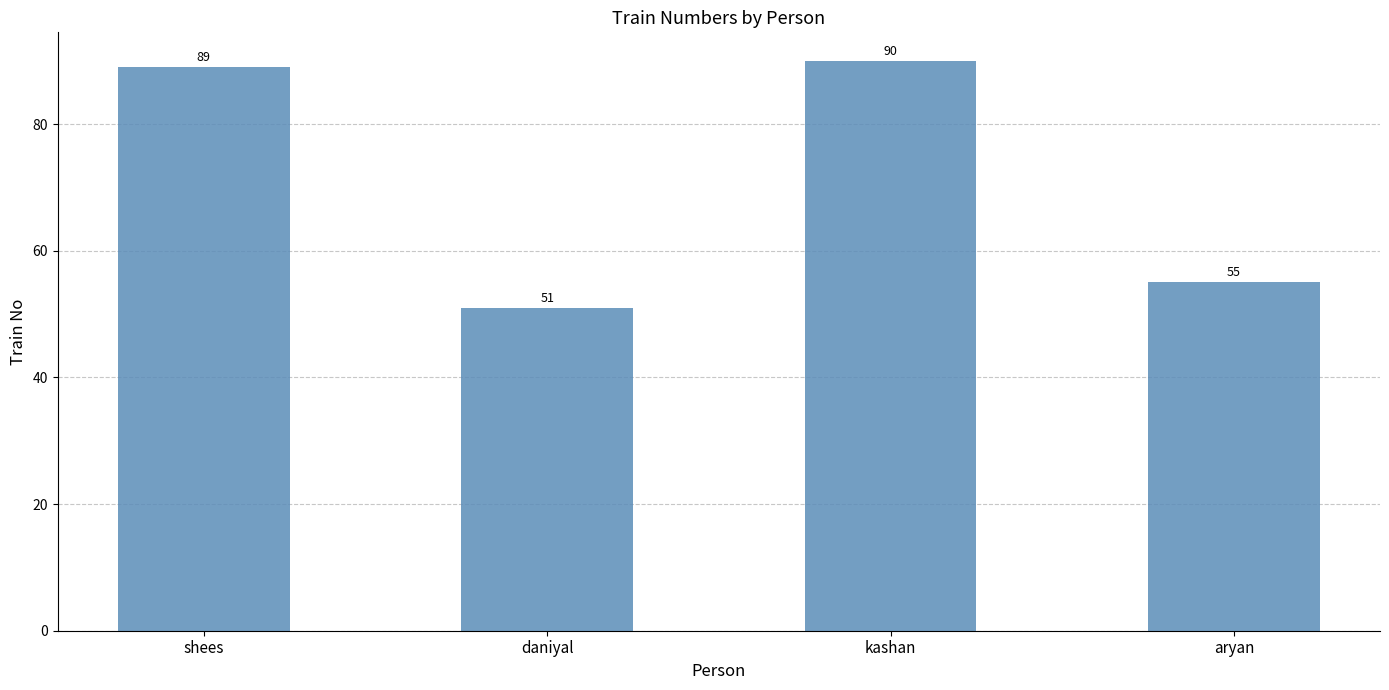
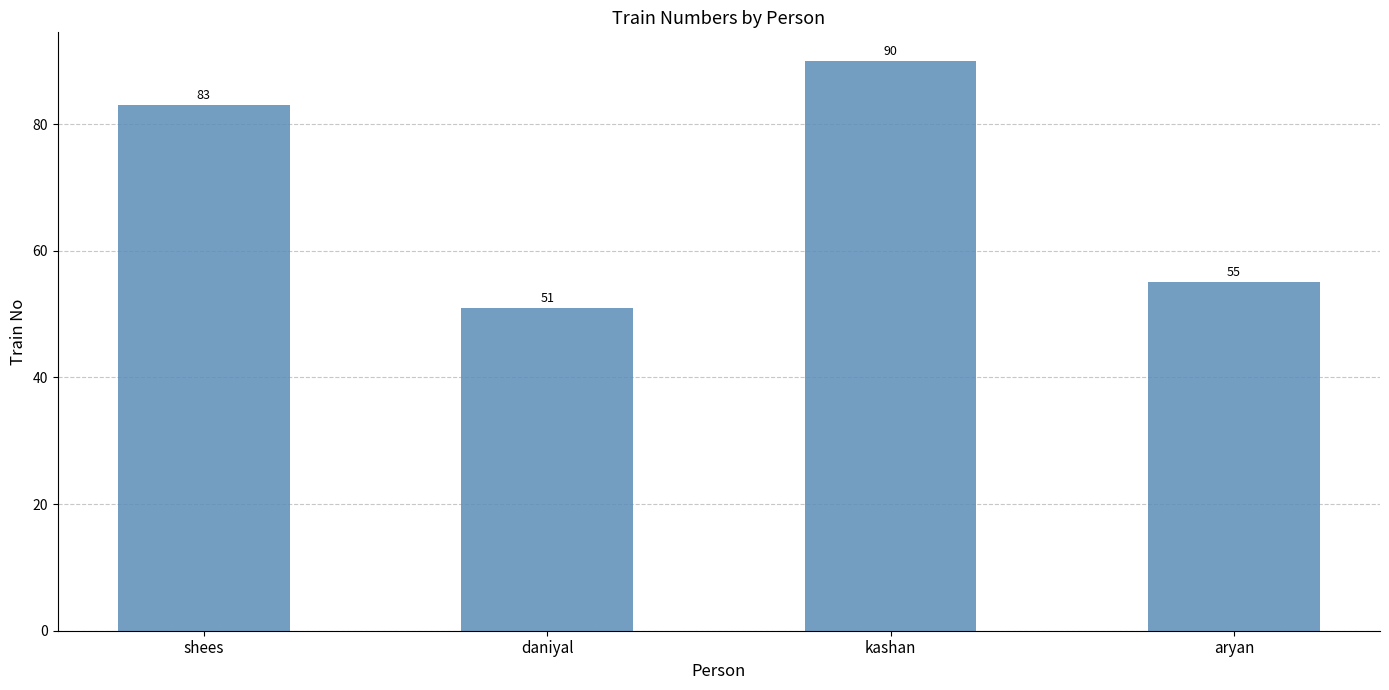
shees: 89 -> 83
